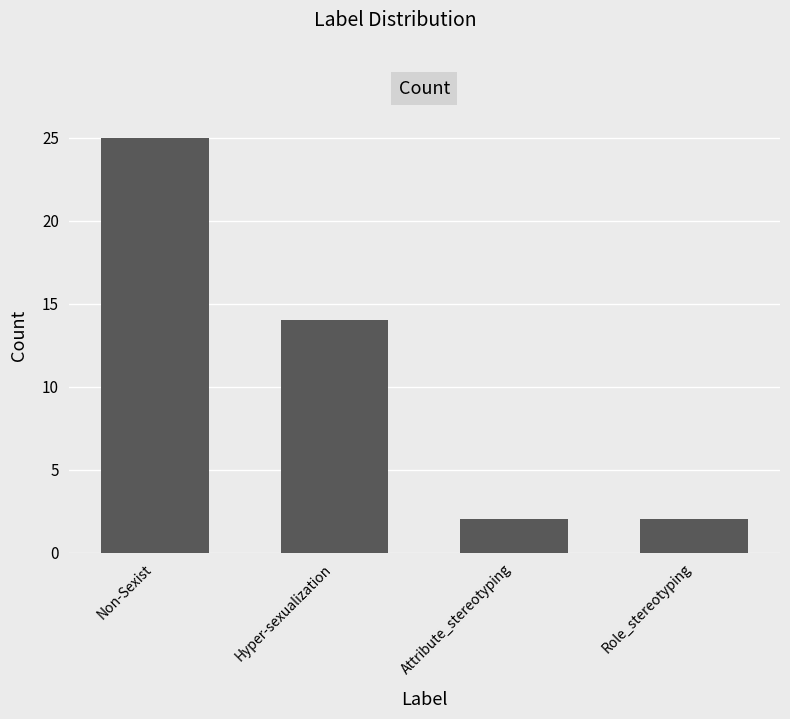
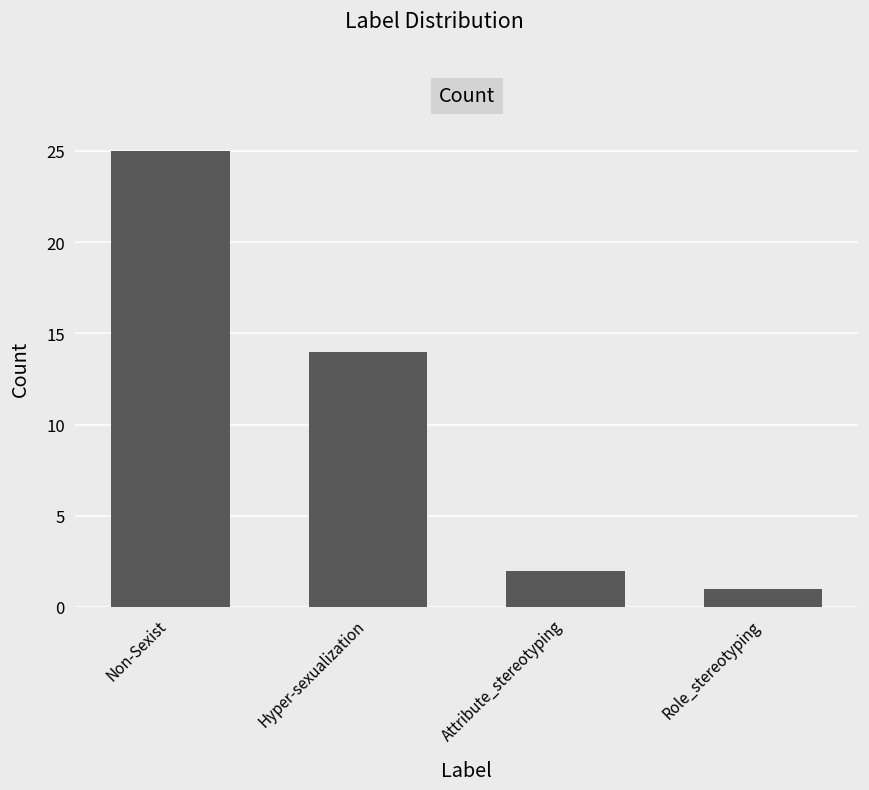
Role_stereotyping: 2 -> 1
